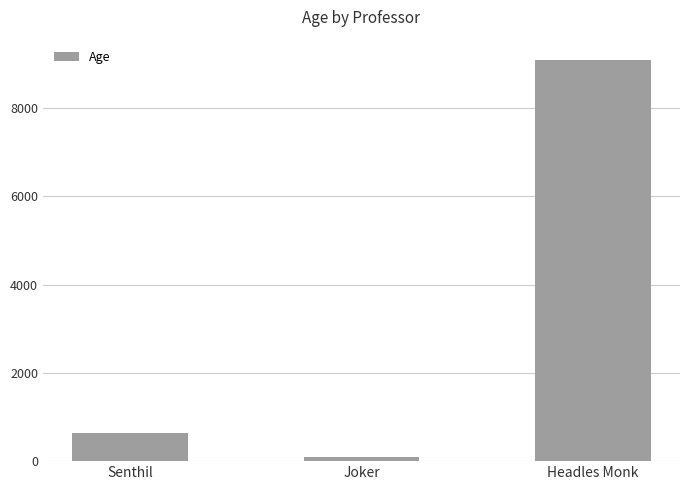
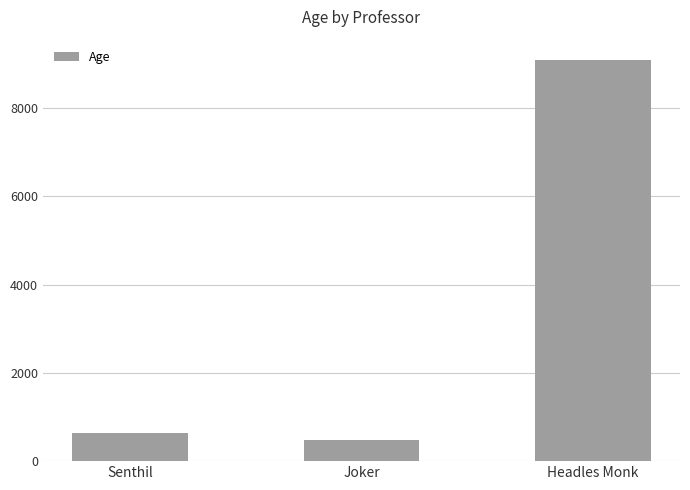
Joker: 100 -> 500
